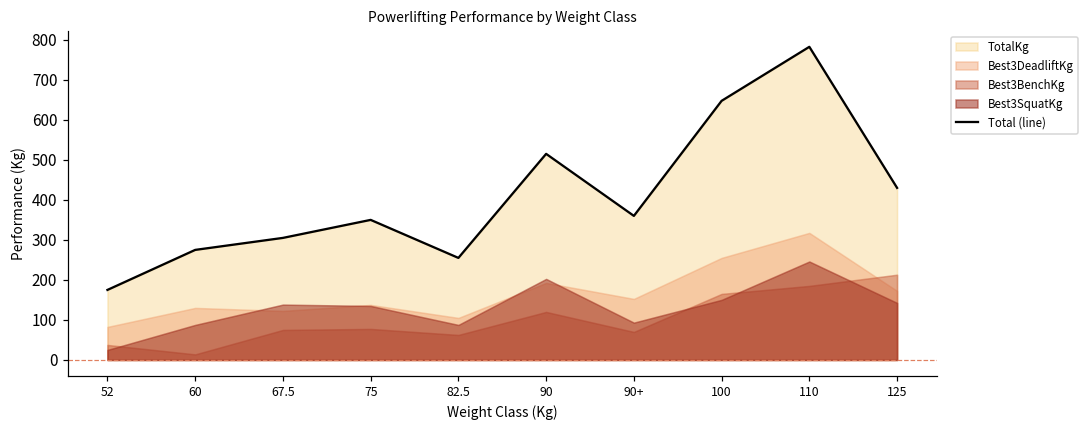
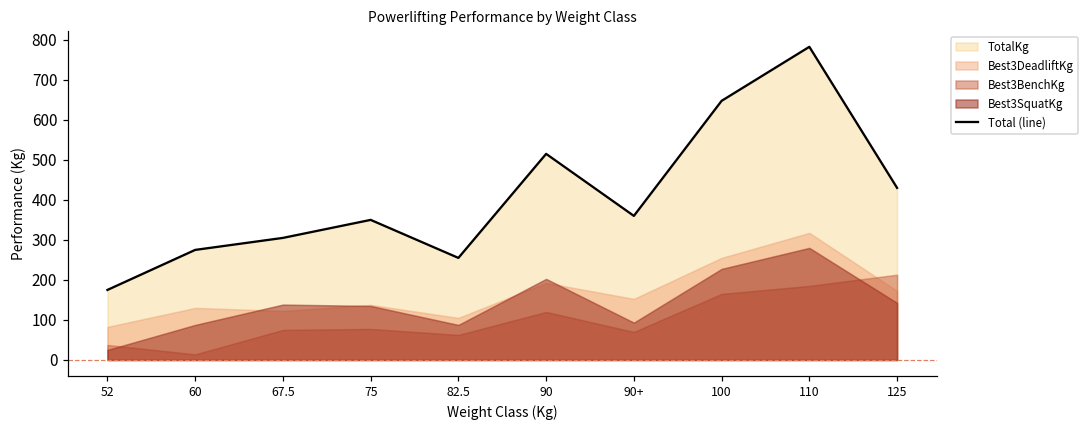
Best3SquatKg, 100: 150 -> 230
Best3SquatKg, 110: 250 -> 280
